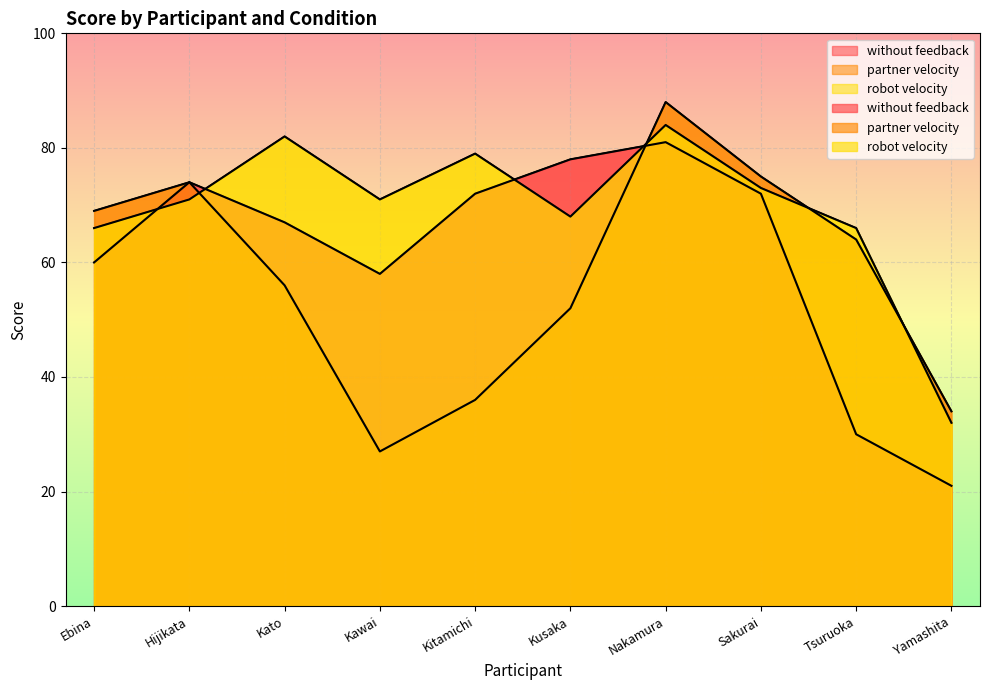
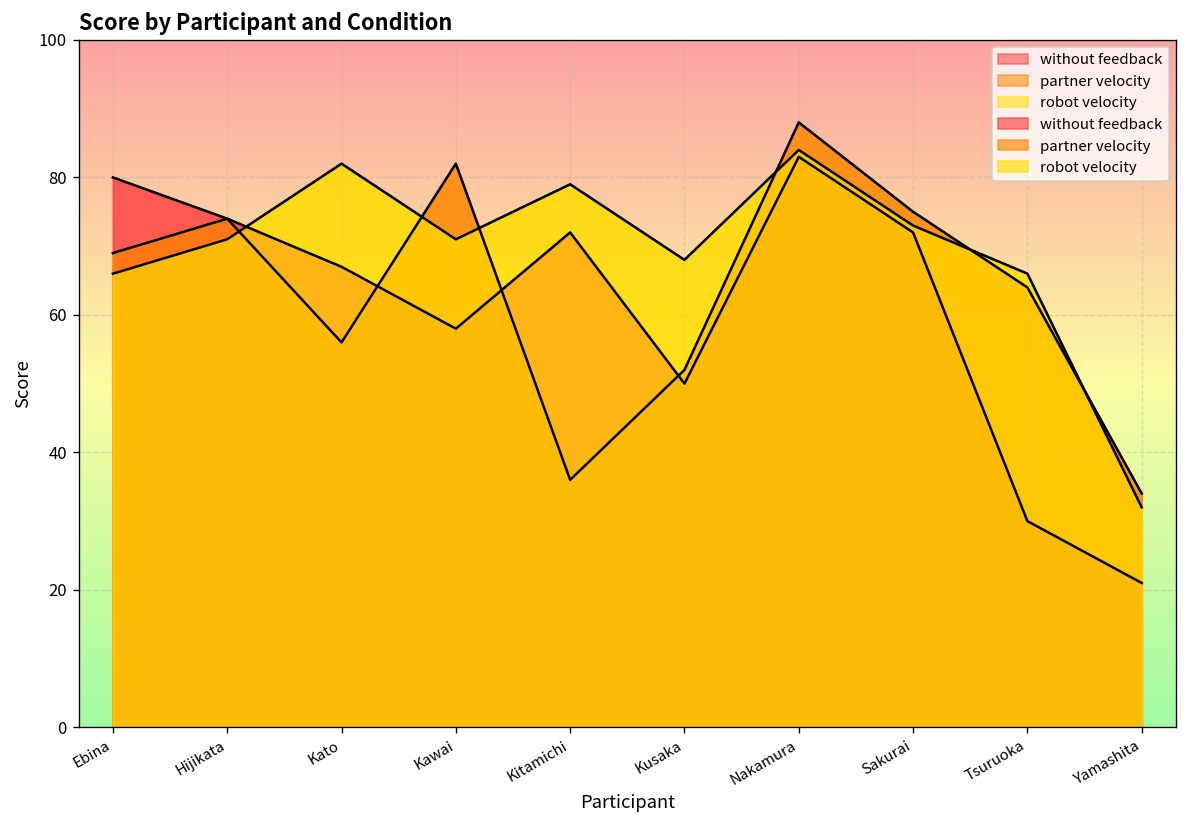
without feedback, Ebina: 60 -> 80
partner velocity, Kawai: 27 -> 82
without feedback, Kusaka: 78 -> 50
without feedback, Nakamura: 81 -> 83
